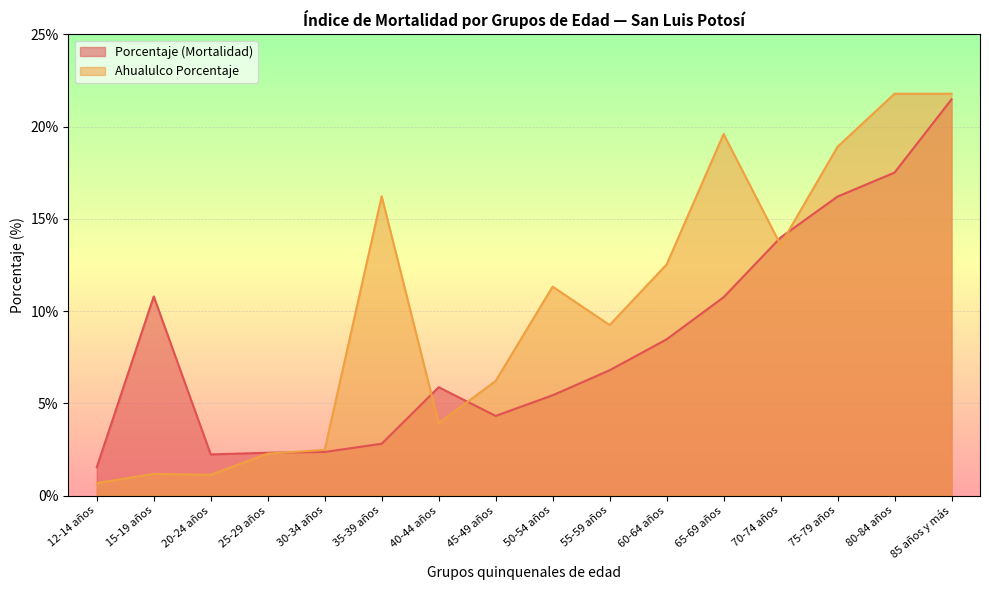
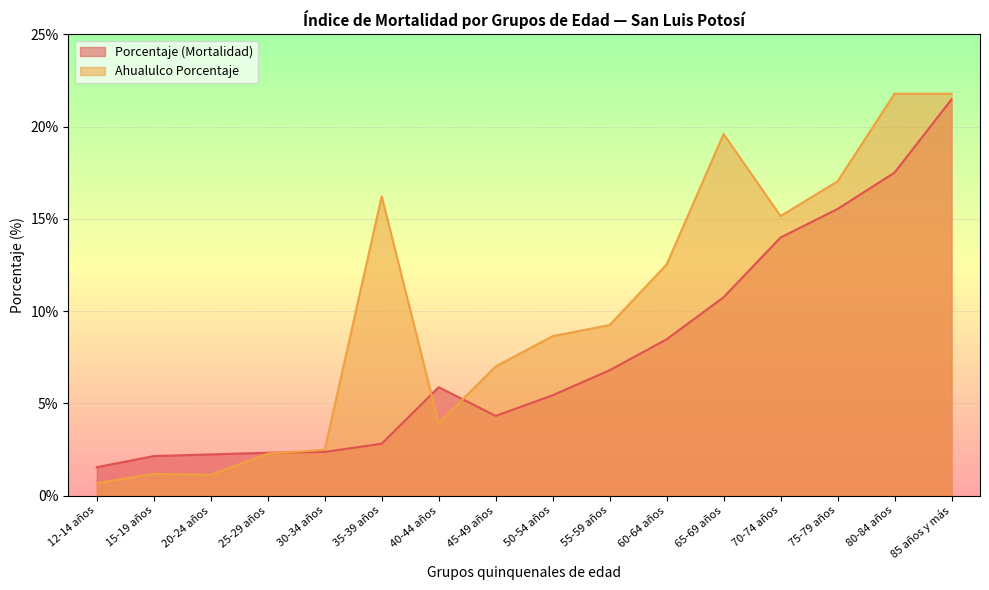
Porcentaje (Mortalidad), 15-19 años: 10.8% -> 2.1%
Ahualulco Porcentaje, 45-49 años: 6.2% -> 7.0%
Ahualulco Porcentaje, 50-54 años: 11.3% -> 8.6%
Ahualulco Porcentaje, 70-74 años: 13.6% -> 15.2%
Porcentaje (Mortalidad), 75-79 años: 16.2% -> 15.5%
Ahualulco Porcentaje, 75-79 años: 18.9% -> 17.0%
